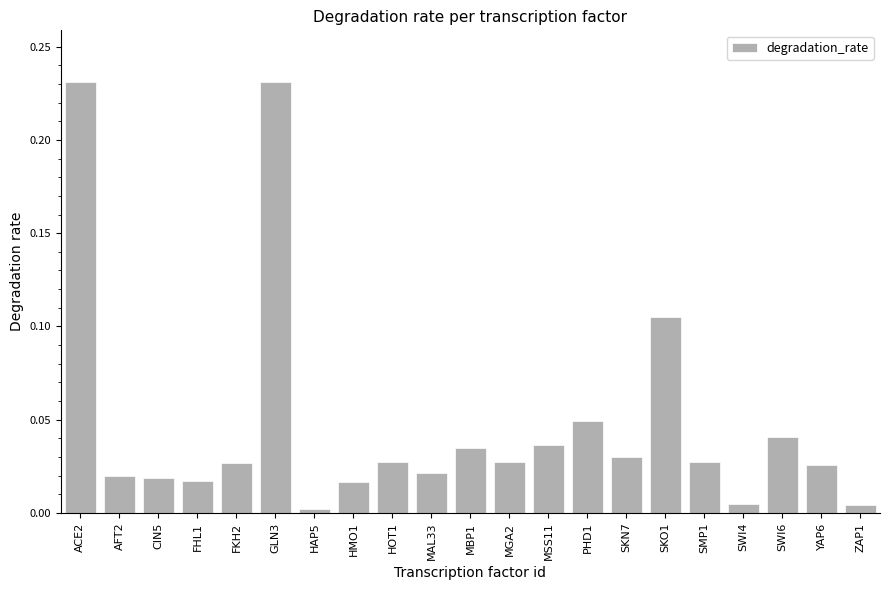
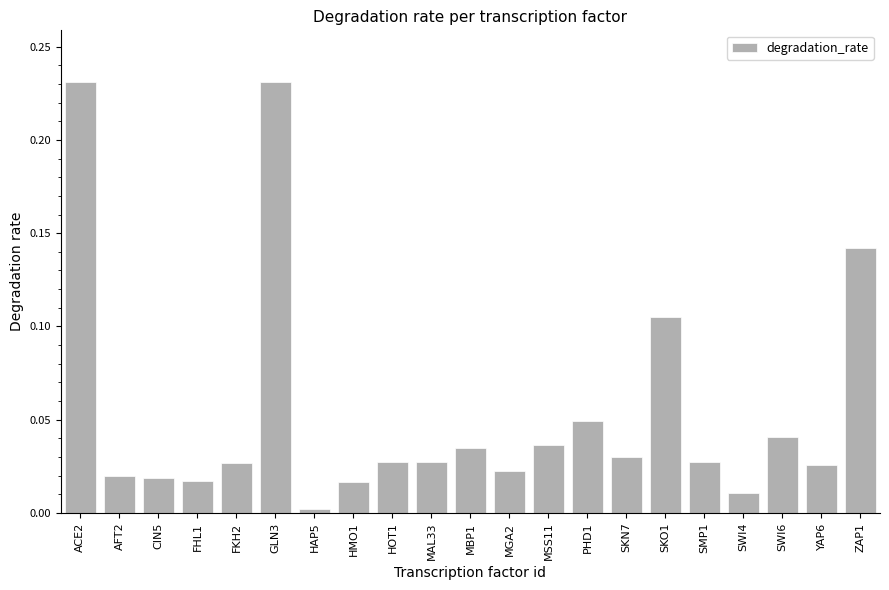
MAL33: 0.021 -> 0.027
MGA2: 0.027 -> 0.023
SWI4: 0.005 -> 0.011
ZAP1: 0.004 -> 0.142
